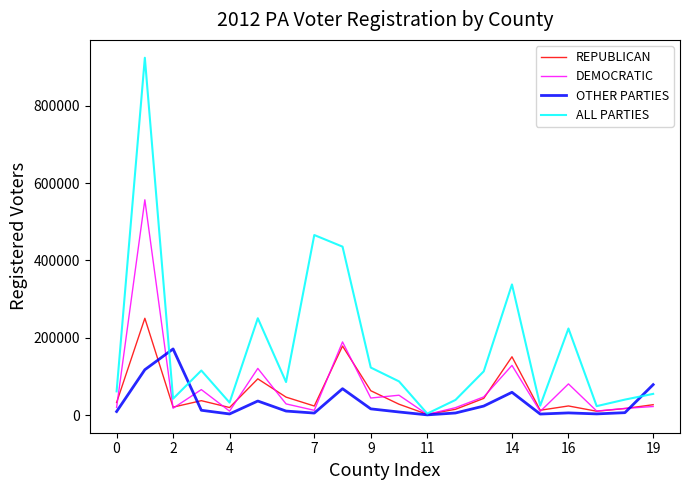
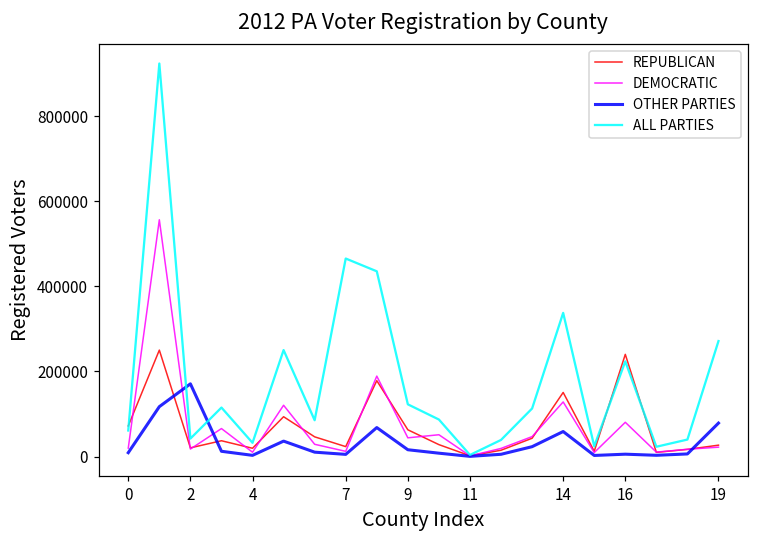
REPUBLICAN, 0: 30000 -> 70000
REPUBLICAN, 16: 20000 -> 240000
ALL PARTIES, 19: 50000 -> 270000
